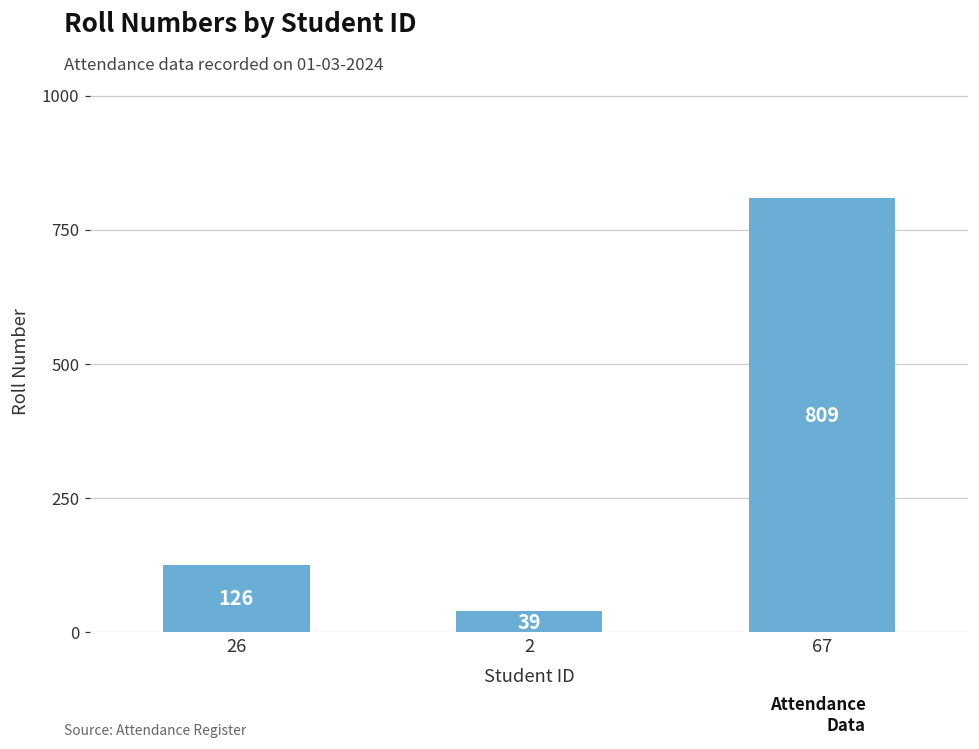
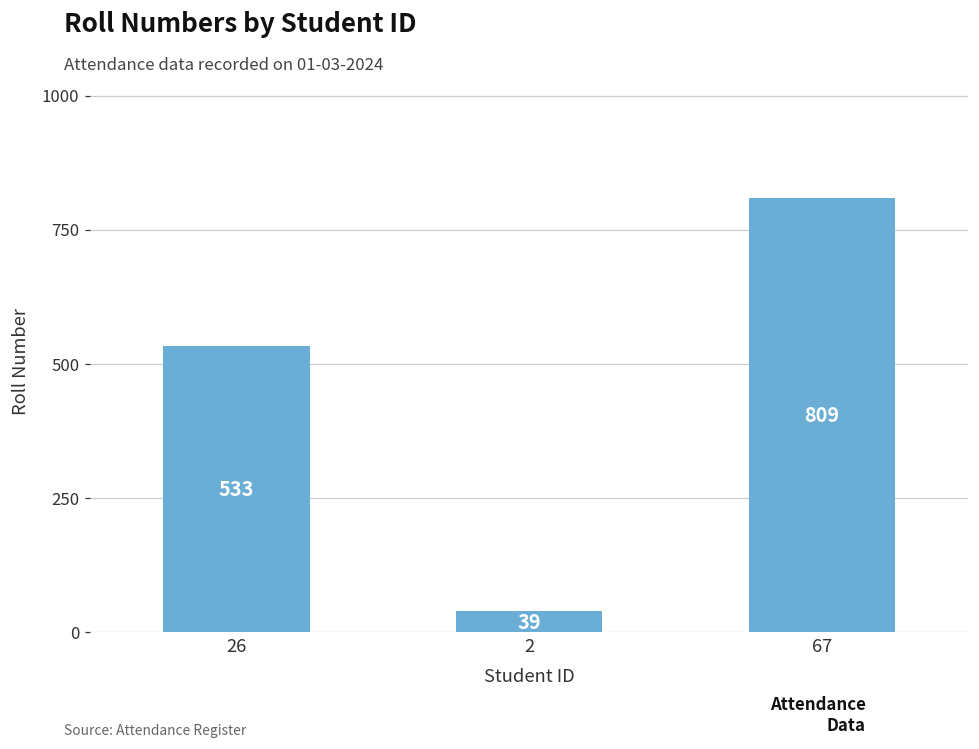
26: 126 -> 533
